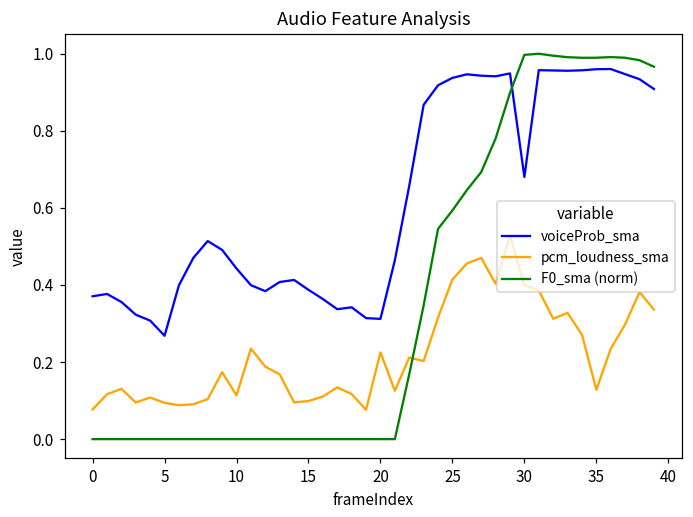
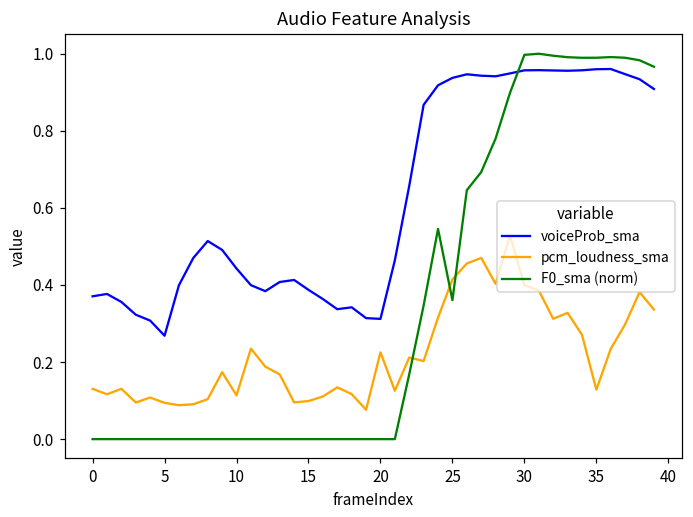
pcm_loudness_sma, 0: 0.08 -> 0.13
F0_sma (norm), 25: 0.59 -> 0.36
voiceProb_sma, 30: 0.68 -> 0.96
